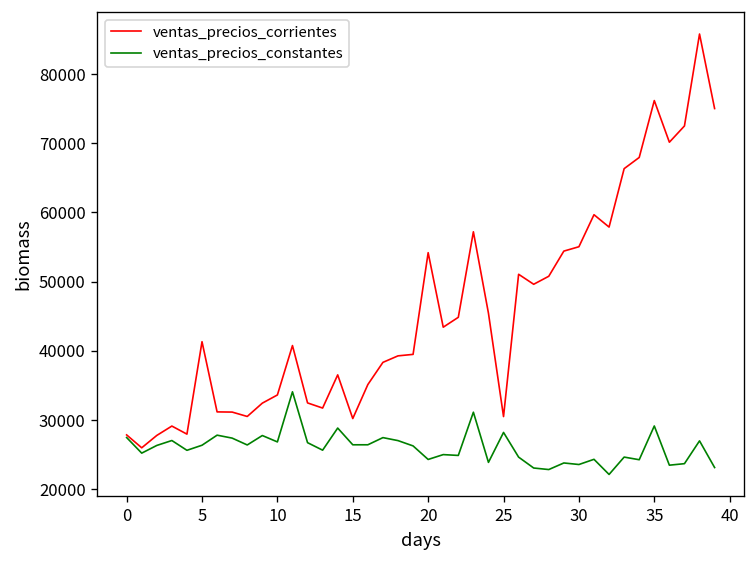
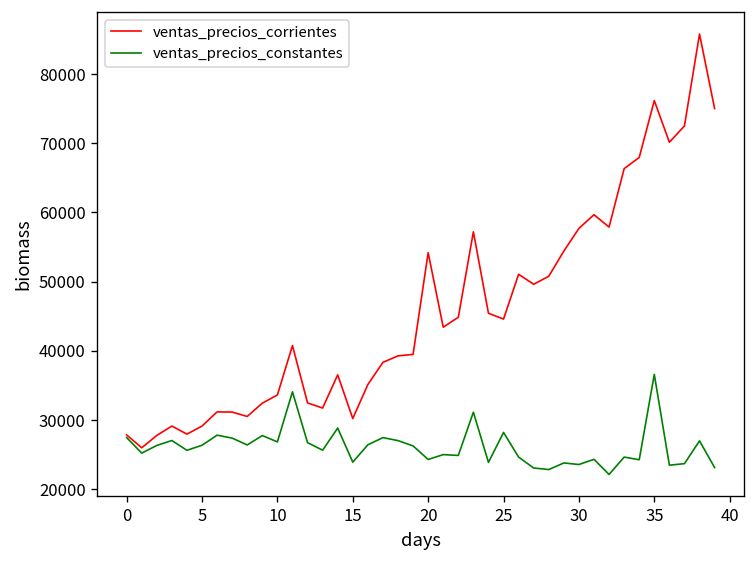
ventas_precios_corrientes, 5: 41000 -> 29000
ventas_precios_constantes, 15: 26000 -> 24000
ventas_precios_corrientes, 25: 31000 -> 45000
ventas_precios_corrientes, 30: 55000 -> 58000
ventas_precios_constantes, 35: 29000 -> 37000
